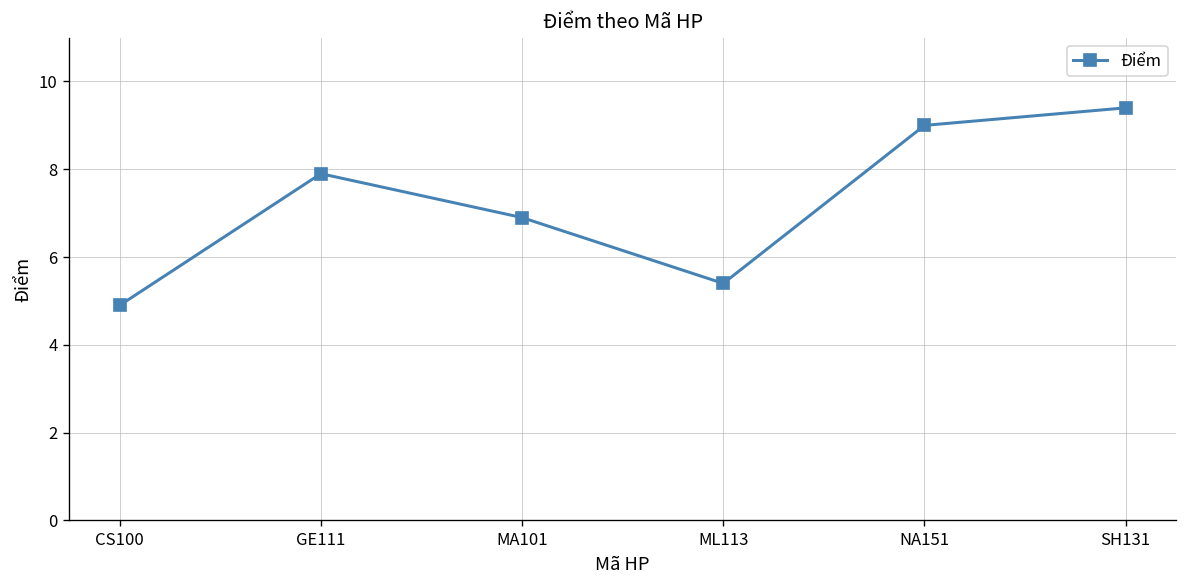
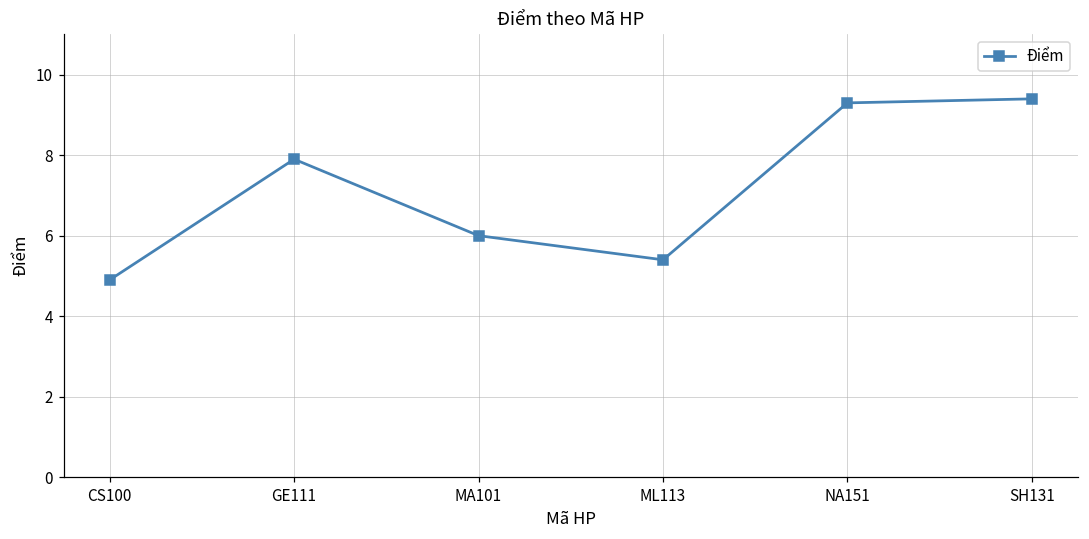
MA101: 6.9 -> 6.0
NA151: 9.0 -> 9.3
